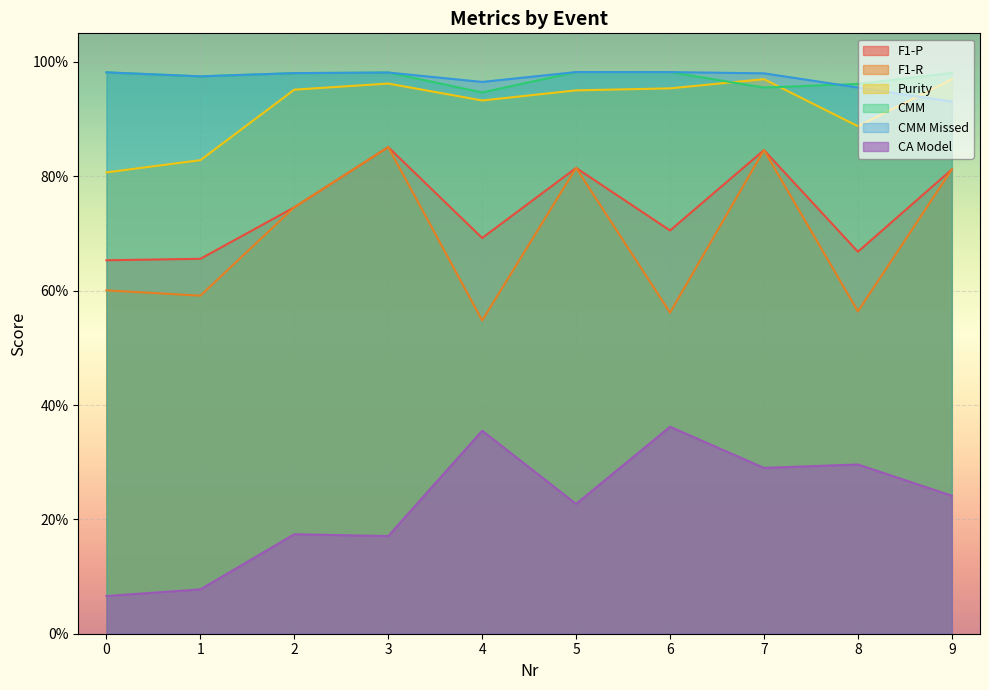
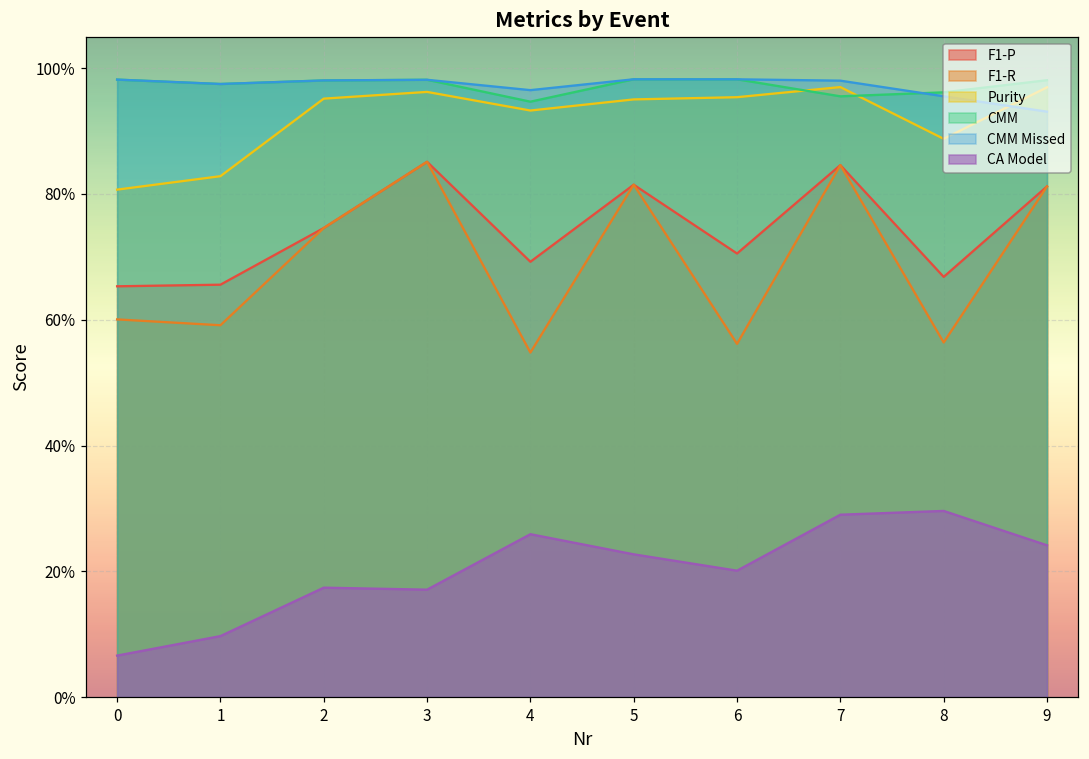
CA Model, 1: 8% -> 10%
CA Model, 4: 36% -> 26%
CA Model, 6: 36% -> 20%
